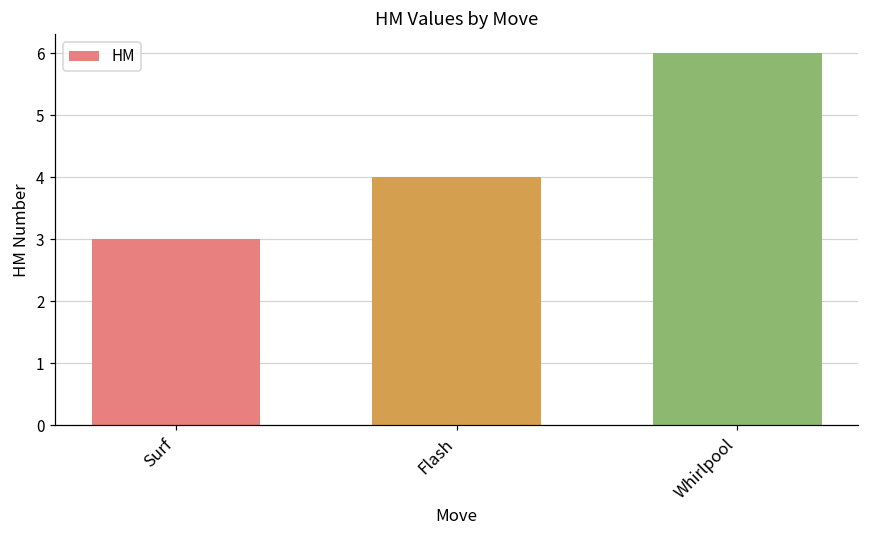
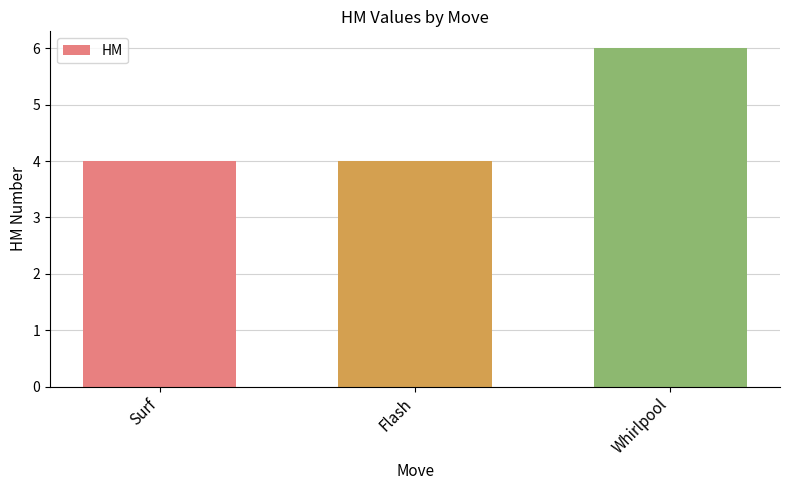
Surf: 3 -> 4
